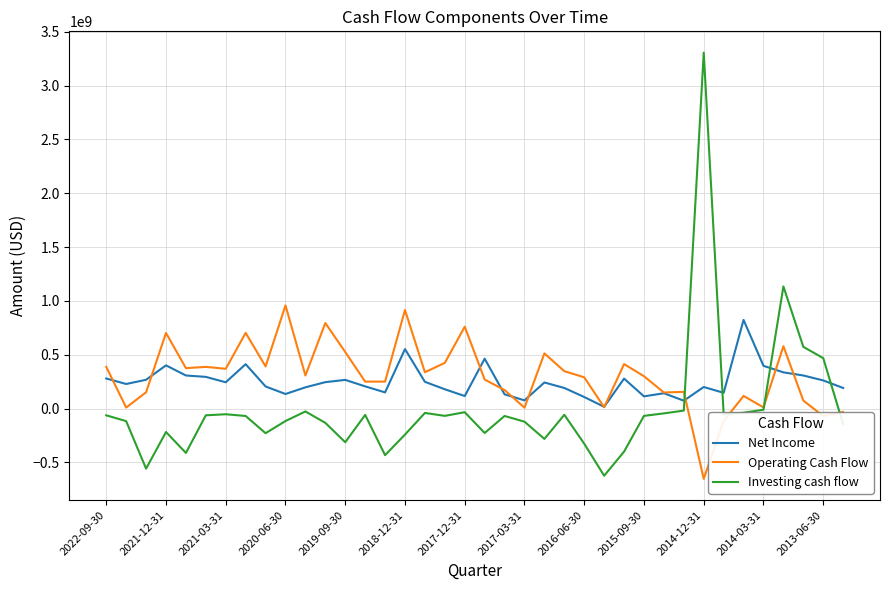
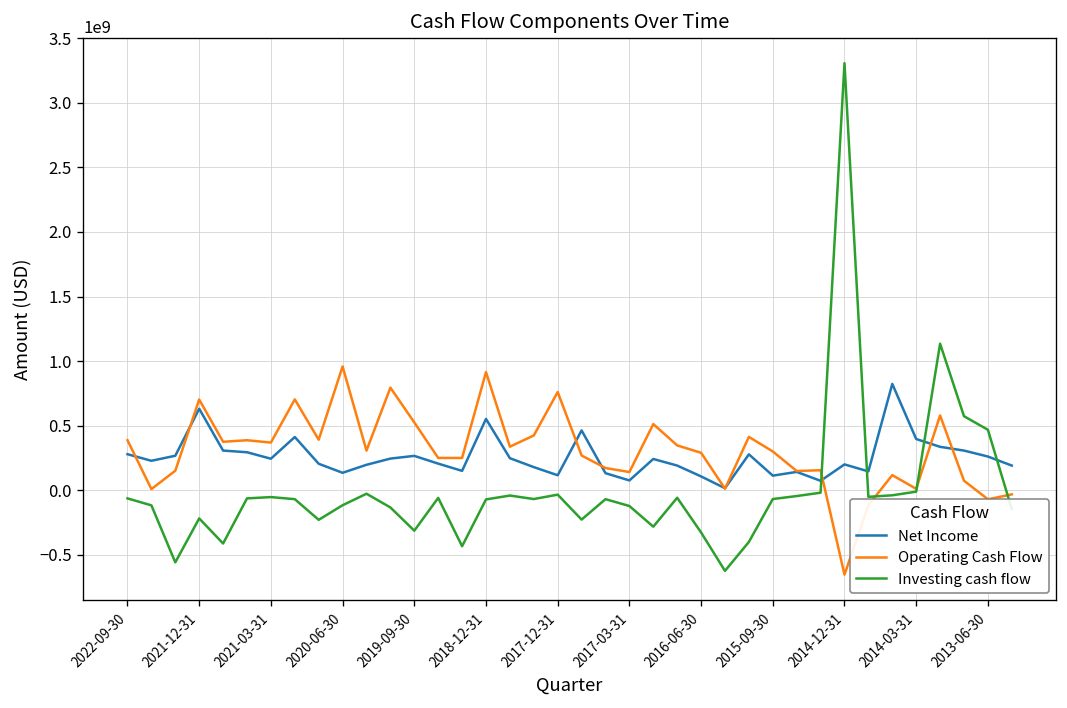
Net Income, 2021-12-31: 400000000 -> 630000000
Investing cash flow, 2018-12-31: -240000000 -> -70000000
Operating Cash Flow, 2017-03-31: 10000000 -> 140000000
